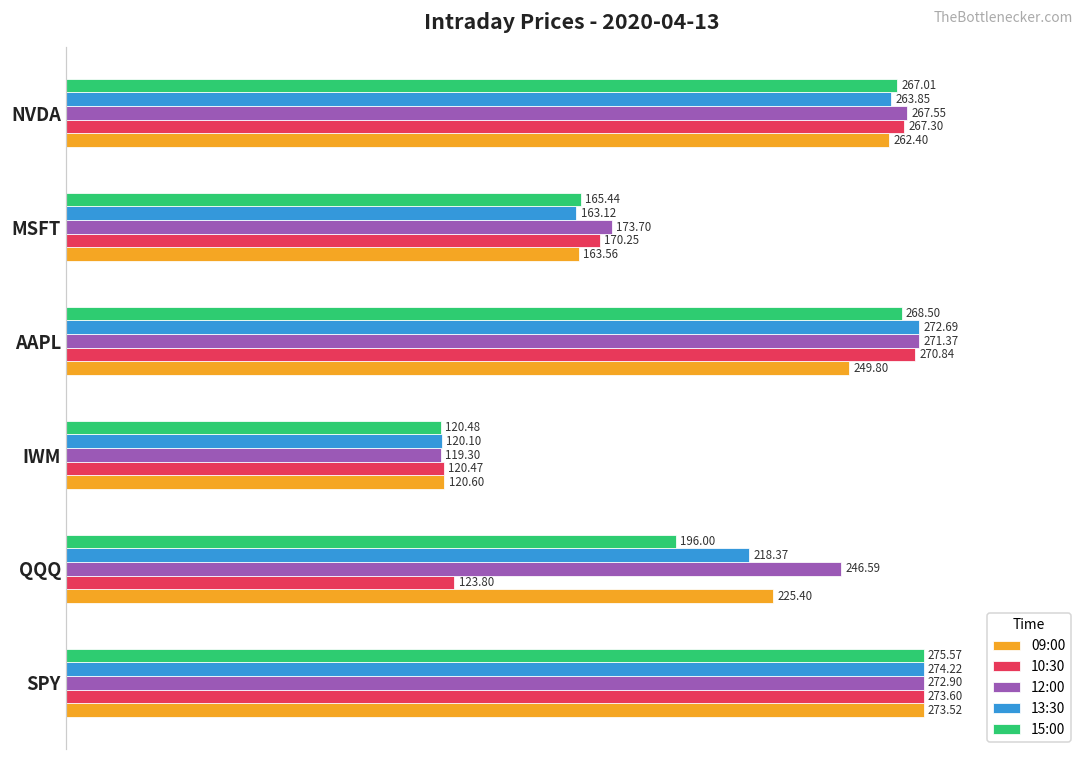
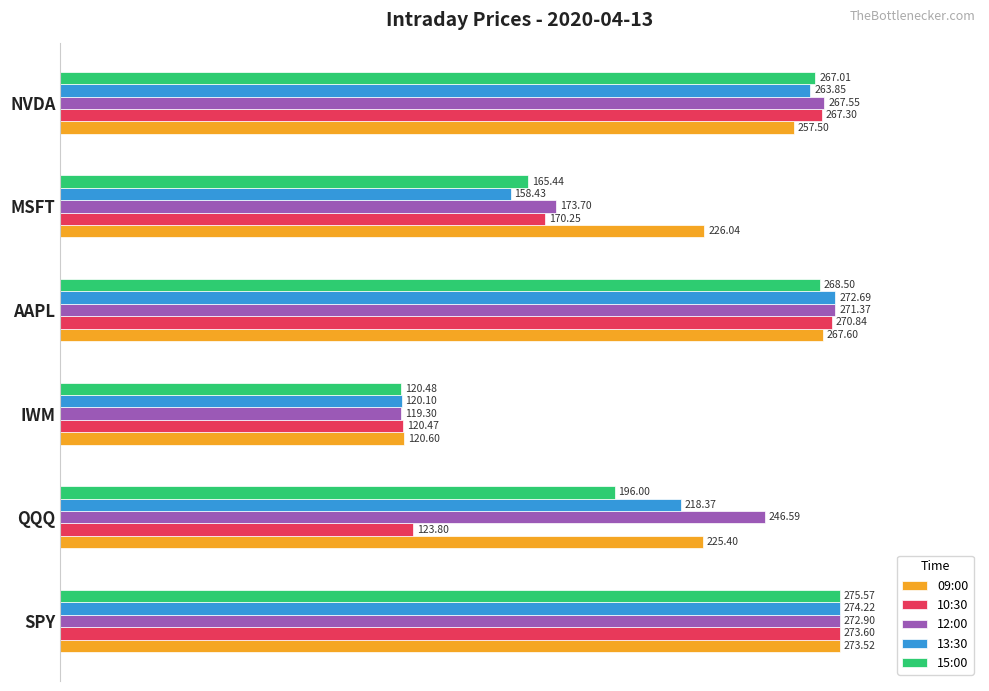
09:00, NVDA: 262.40 -> 257.50
13:30, MSFT: 163.12 -> 158.43
09:00, MSFT: 163.56 -> 226.04
09:00, AAPL: 249.80 -> 267.60
